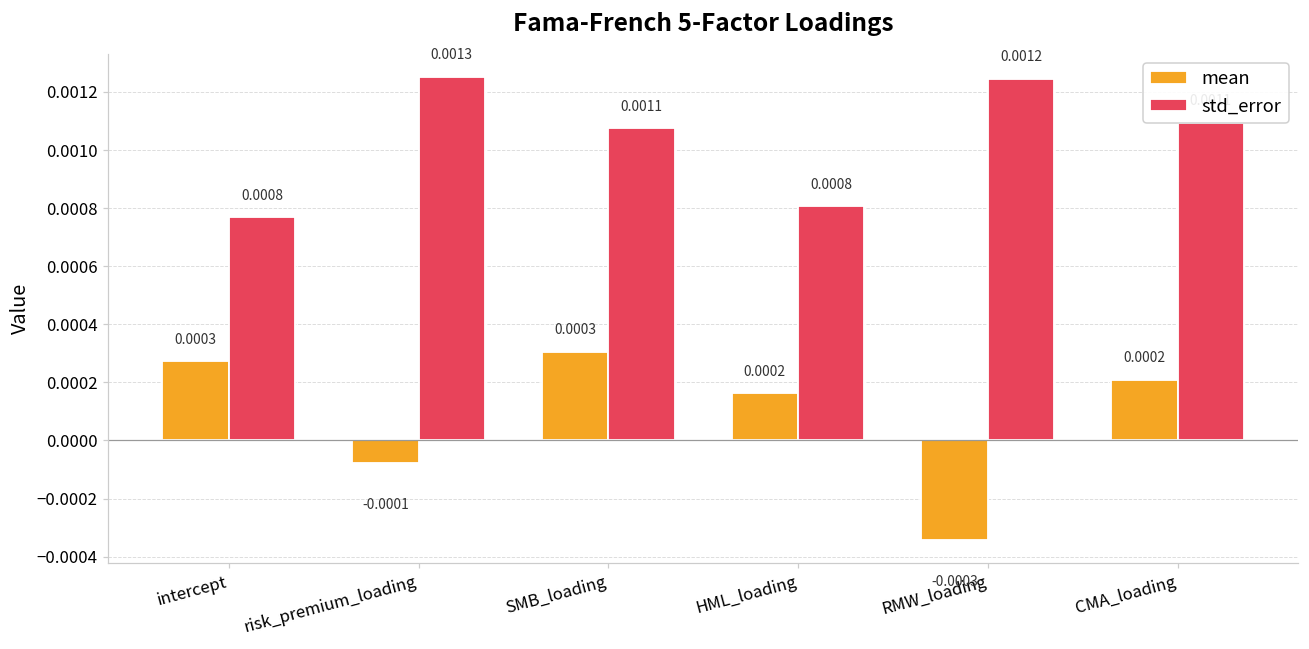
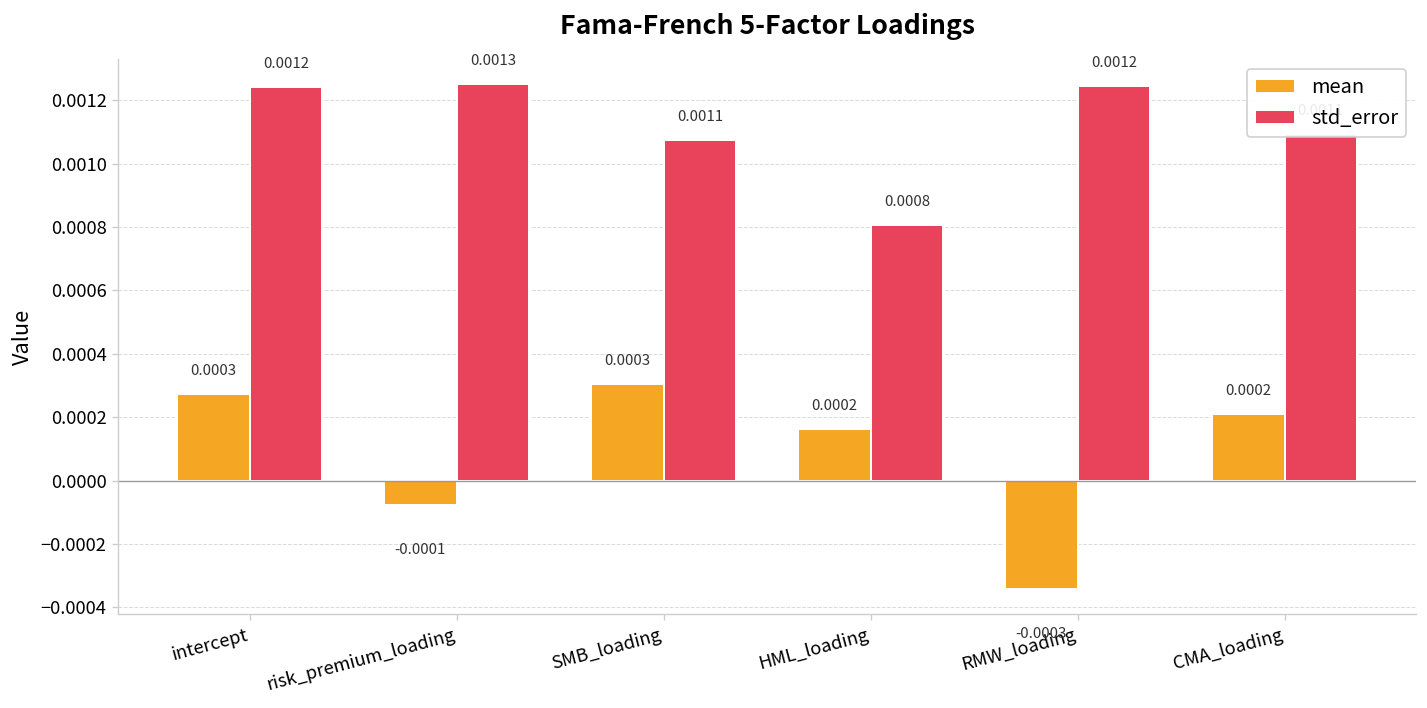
std_error, intercept: 0.0008 -> 0.0012
